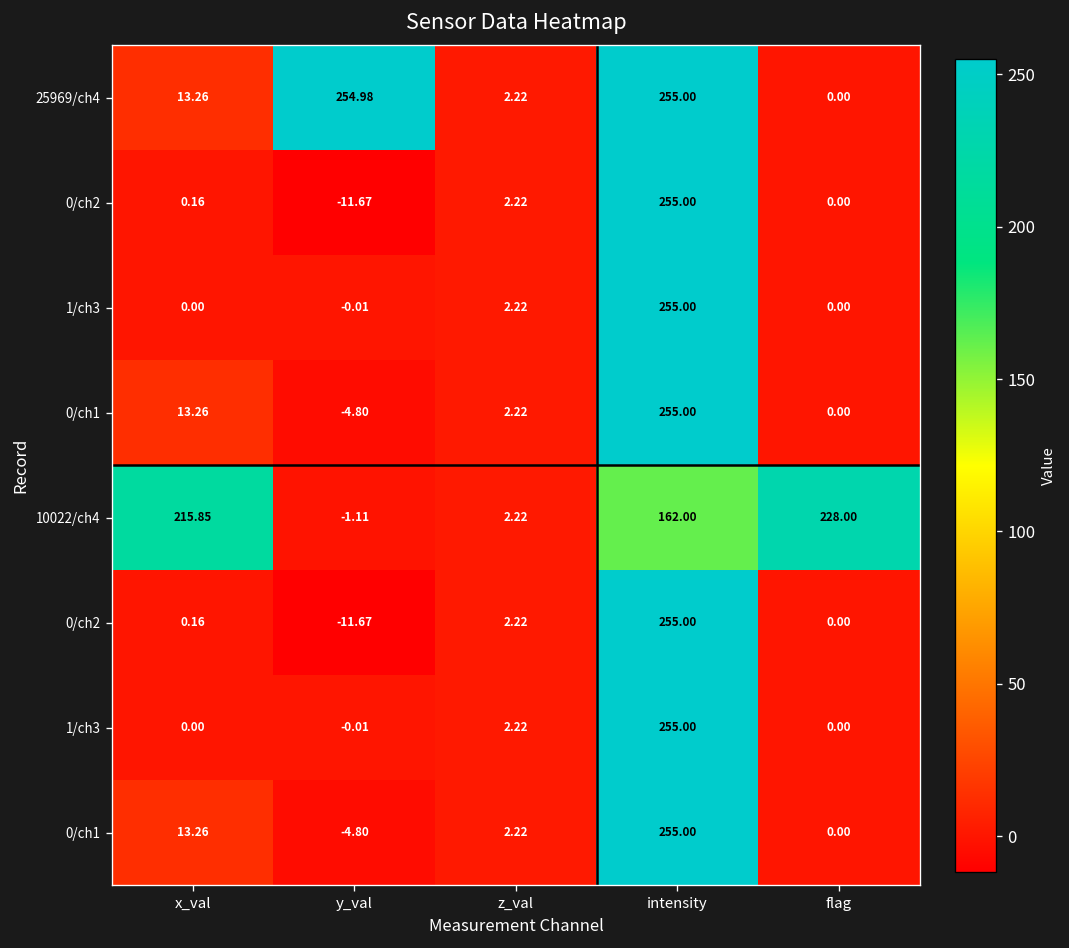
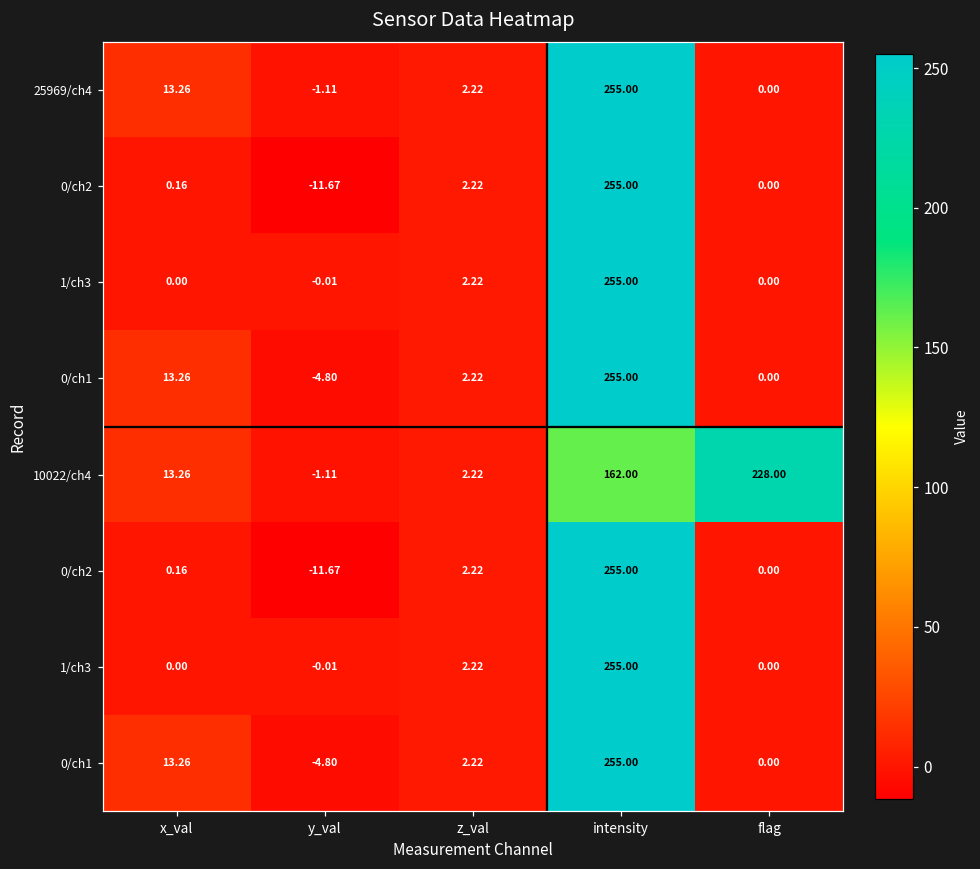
25969/ch4, y_val: 254.98 -> -1.11
10022/ch4, x_val: 215.85 -> 13.26
